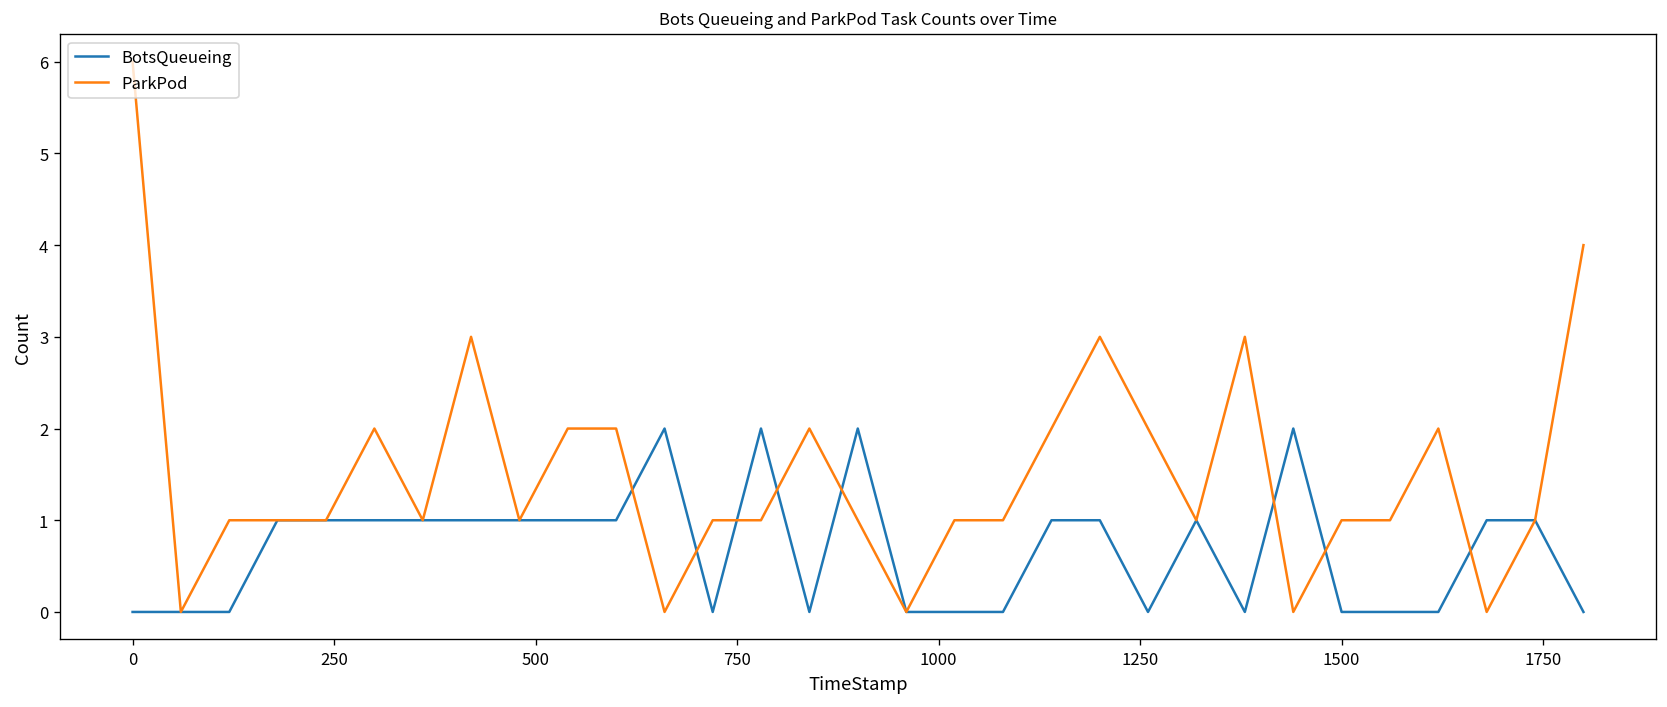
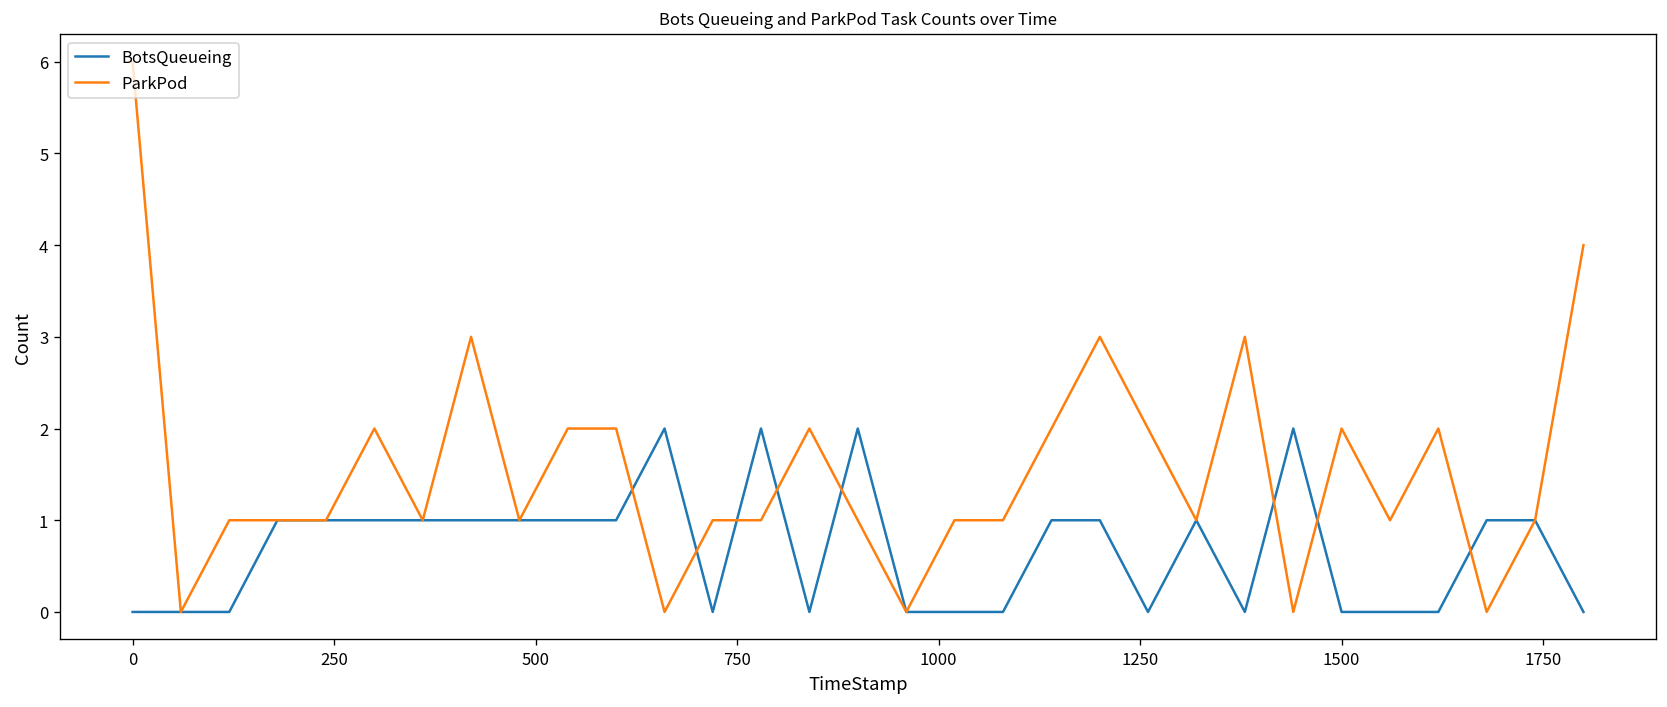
ParkPod, 1500: 1 -> 2
